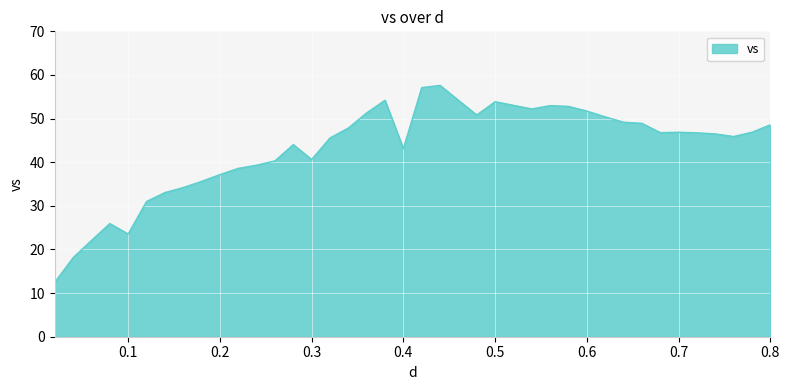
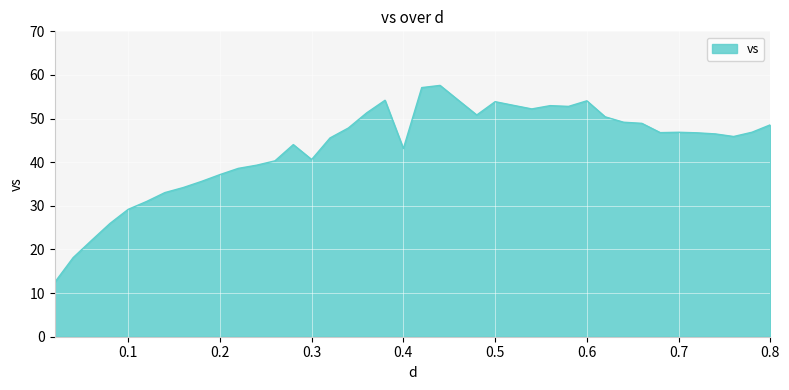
0.1: 24 -> 29
0.6: 52 -> 54
